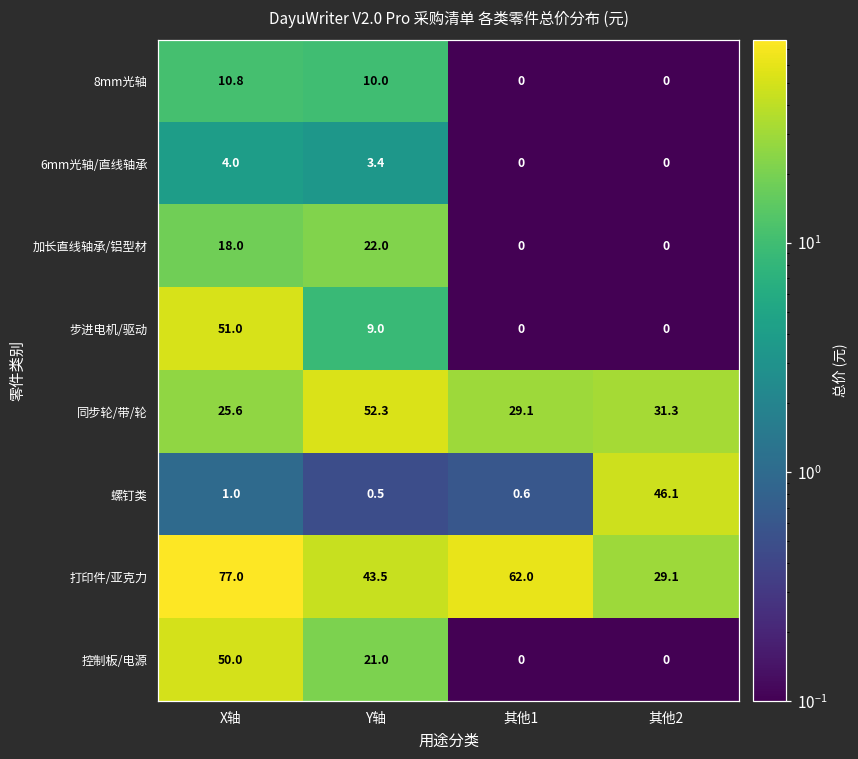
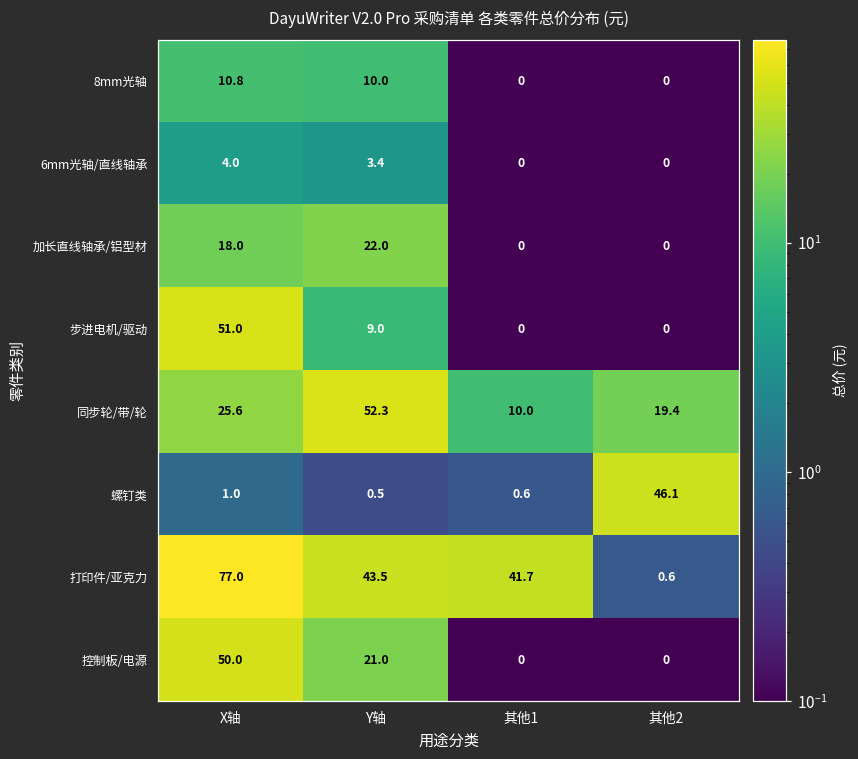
同步轮/带/轮, 其他1: 29.1 -> 10.0
同步轮/带/轮, 其他2: 31.3 -> 19.4
打印件/亚克力, 其他1: 62.0 -> 41.7
打印件/亚克力, 其他2: 29.1 -> 0.6
